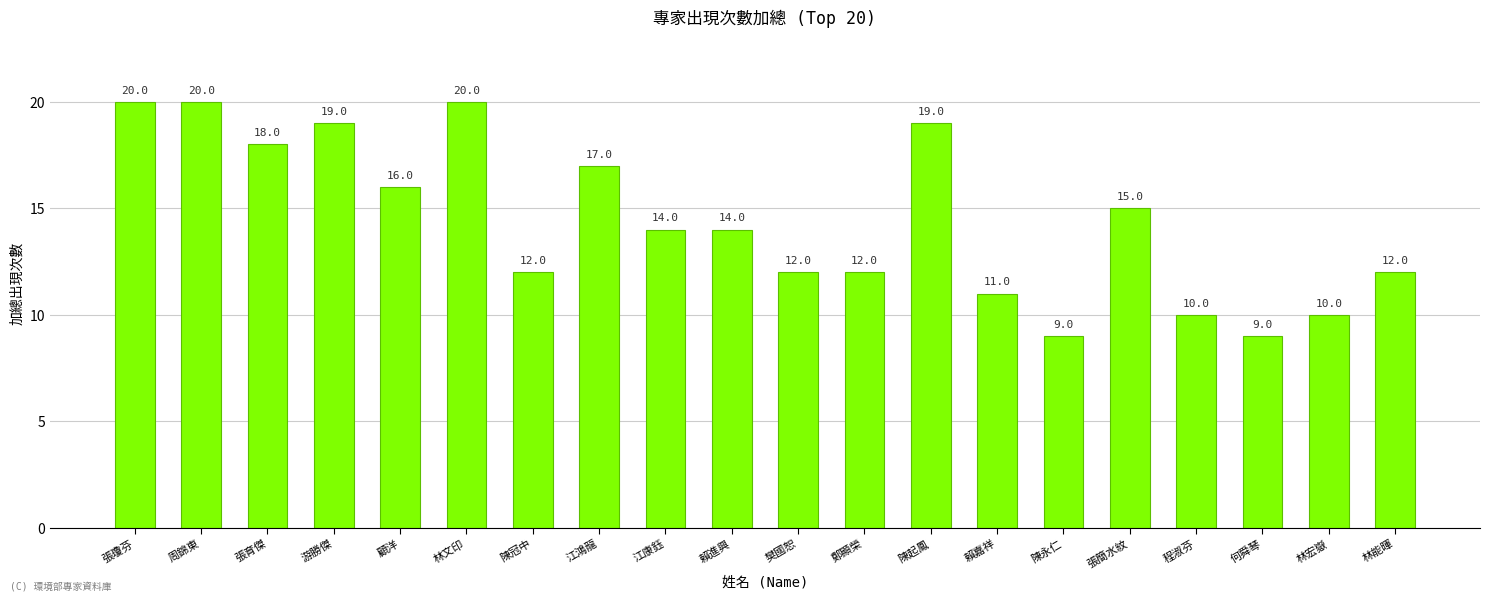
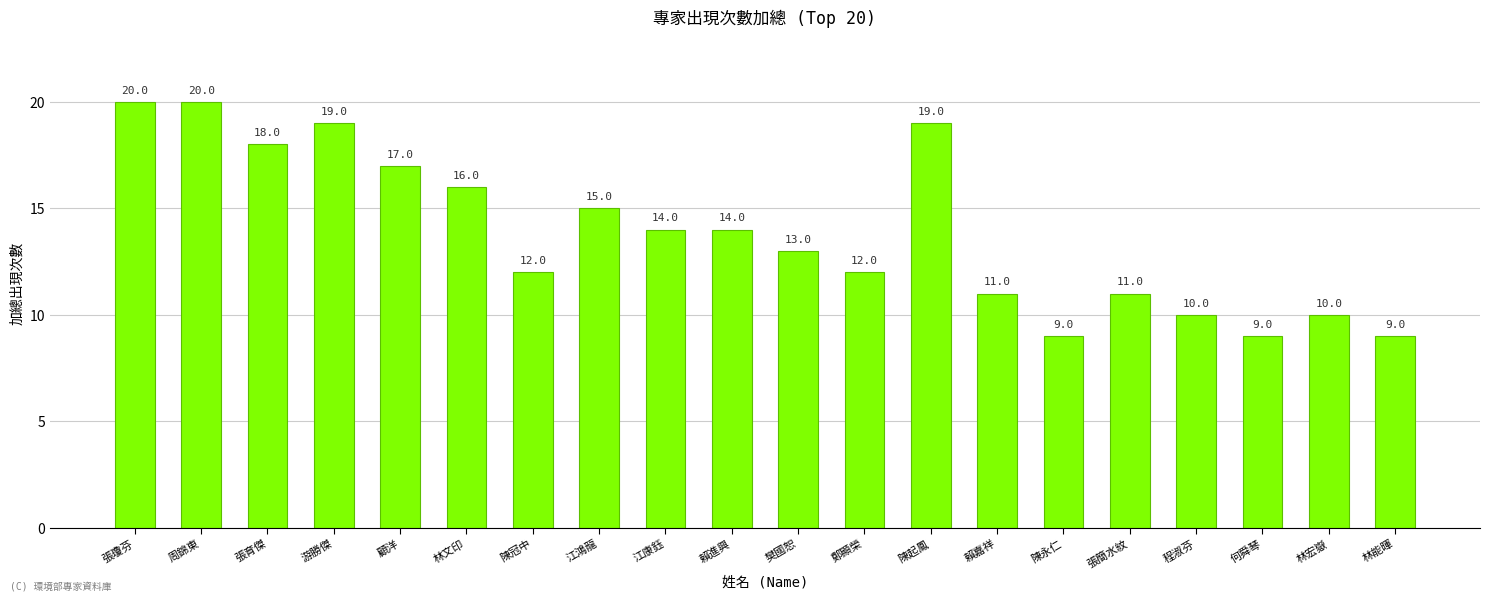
顧洋: 16.0 -> 17.0
林文印: 20.0 -> 16.0
江鴻龍: 17.0 -> 15.0
樊國恕: 12.0 -> 13.0
張簡水紋: 15.0 -> 11.0
林能暉: 12.0 -> 9.0
